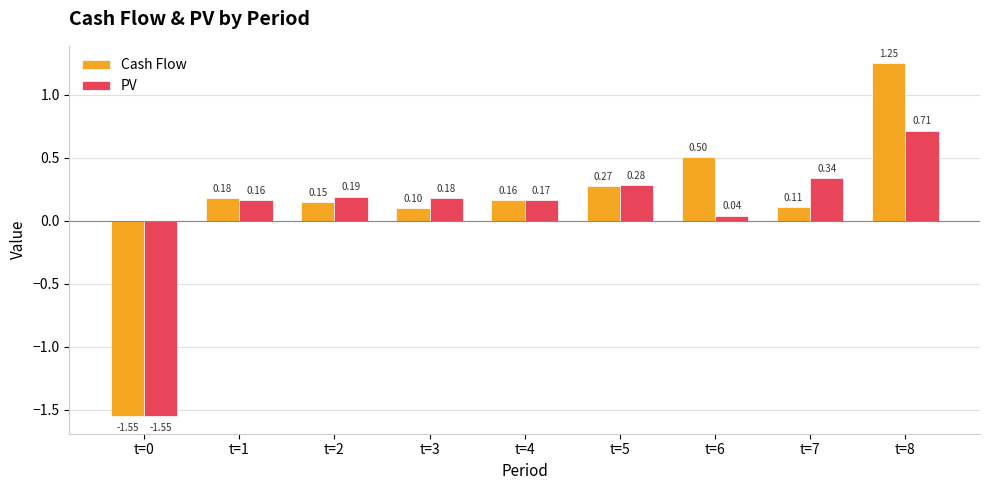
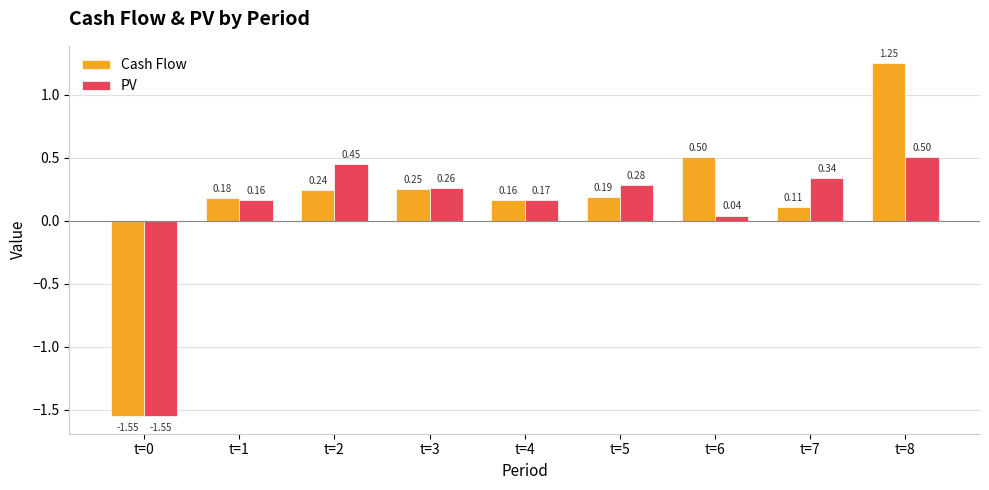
Cash Flow, t=2: 0.15 -> 0.24
PV, t=2: 0.19 -> 0.45
Cash Flow, t=3: 0.10 -> 0.25
PV, t=3: 0.18 -> 0.26
Cash Flow, t=5: 0.27 -> 0.19
PV, t=8: 0.71 -> 0.50
